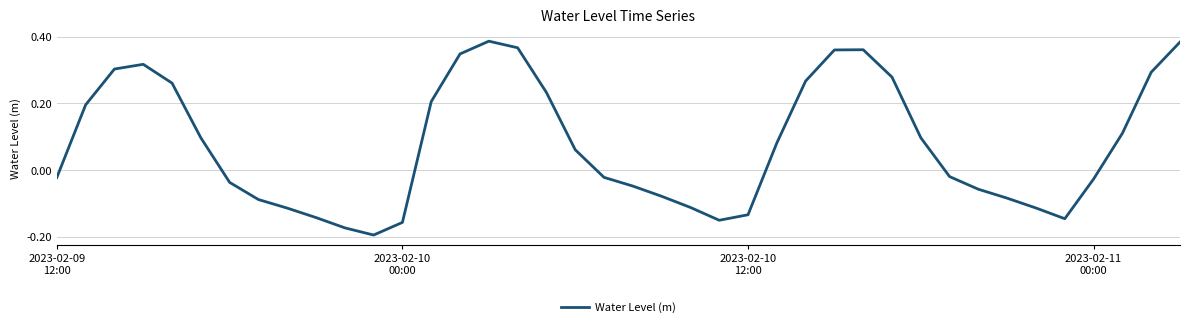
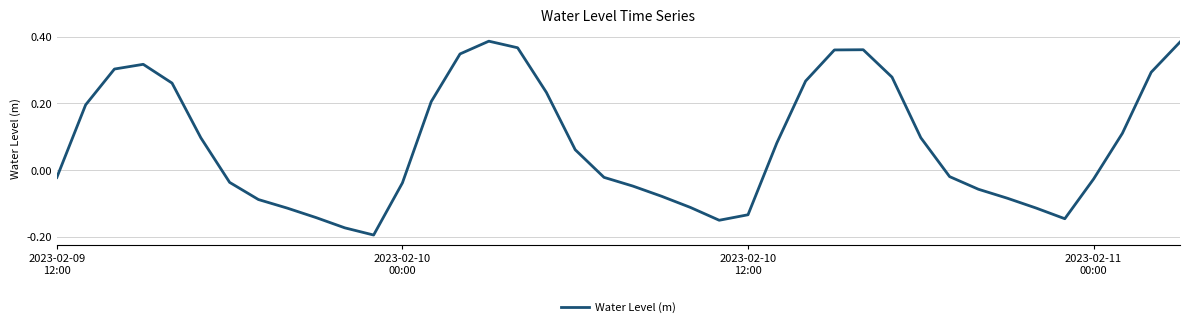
2023-02-10 00:00: -0.16 -> -0.04
